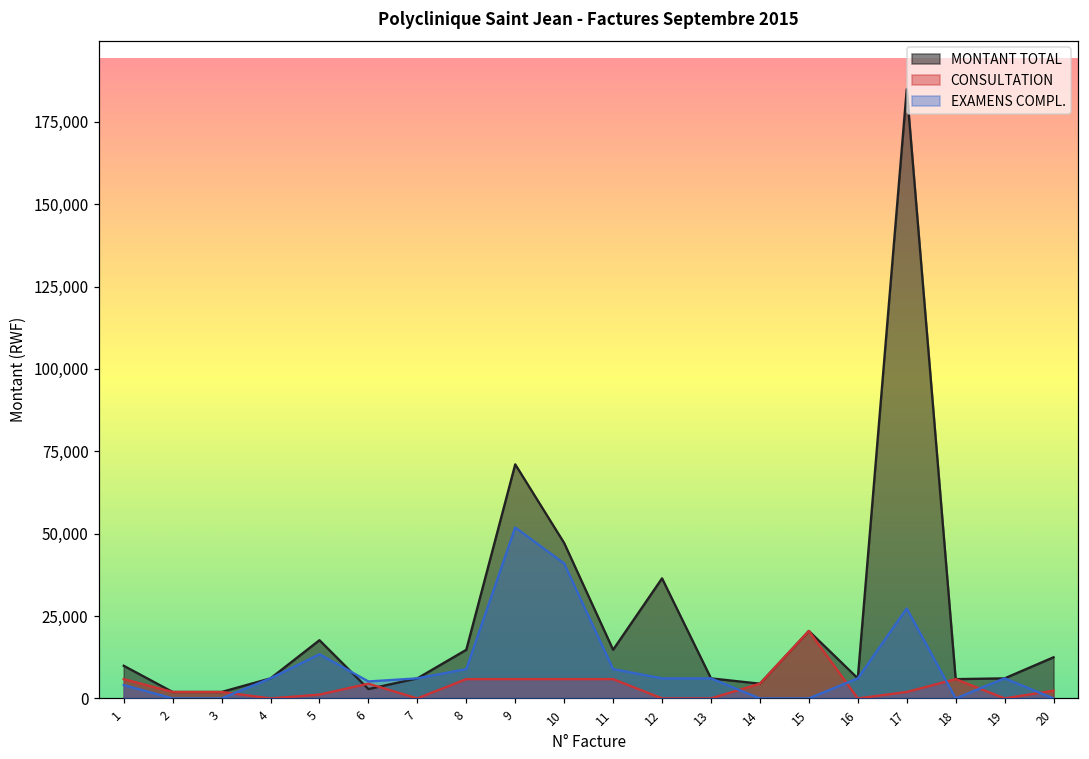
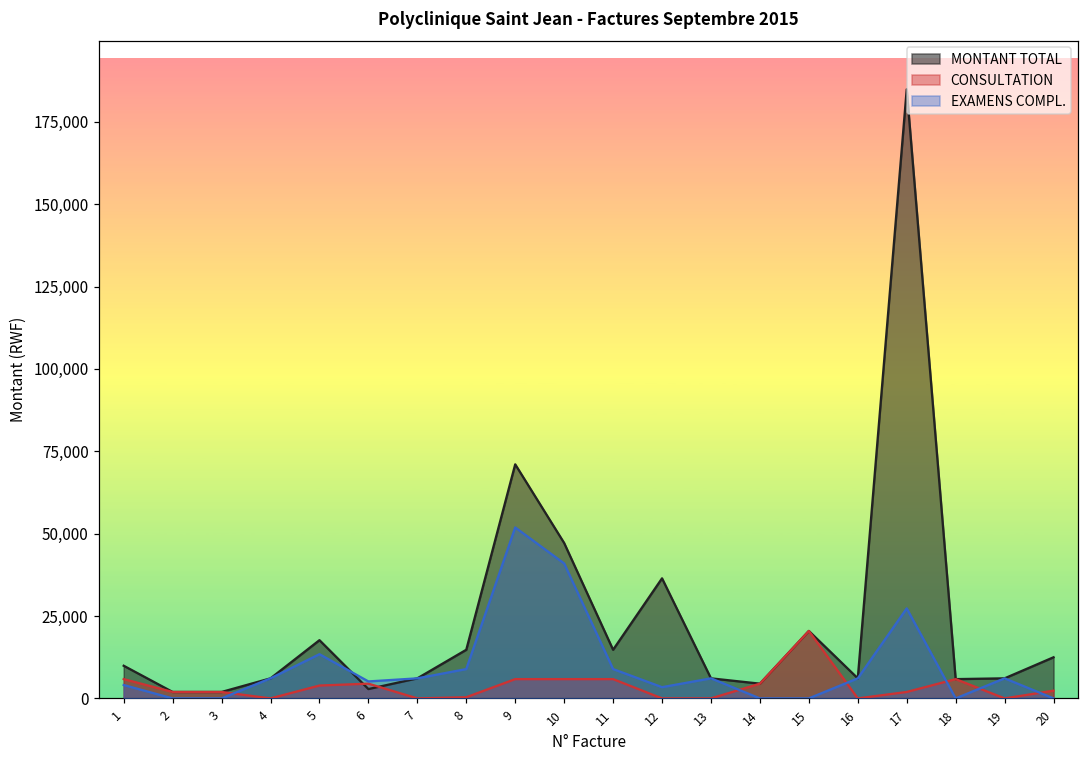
CONSULTATION, 5: 1,000 -> 4,000
CONSULTATION, 8: 6,000 -> 0
EXAMENS COMPL., 12: 6,000 -> 3,000
